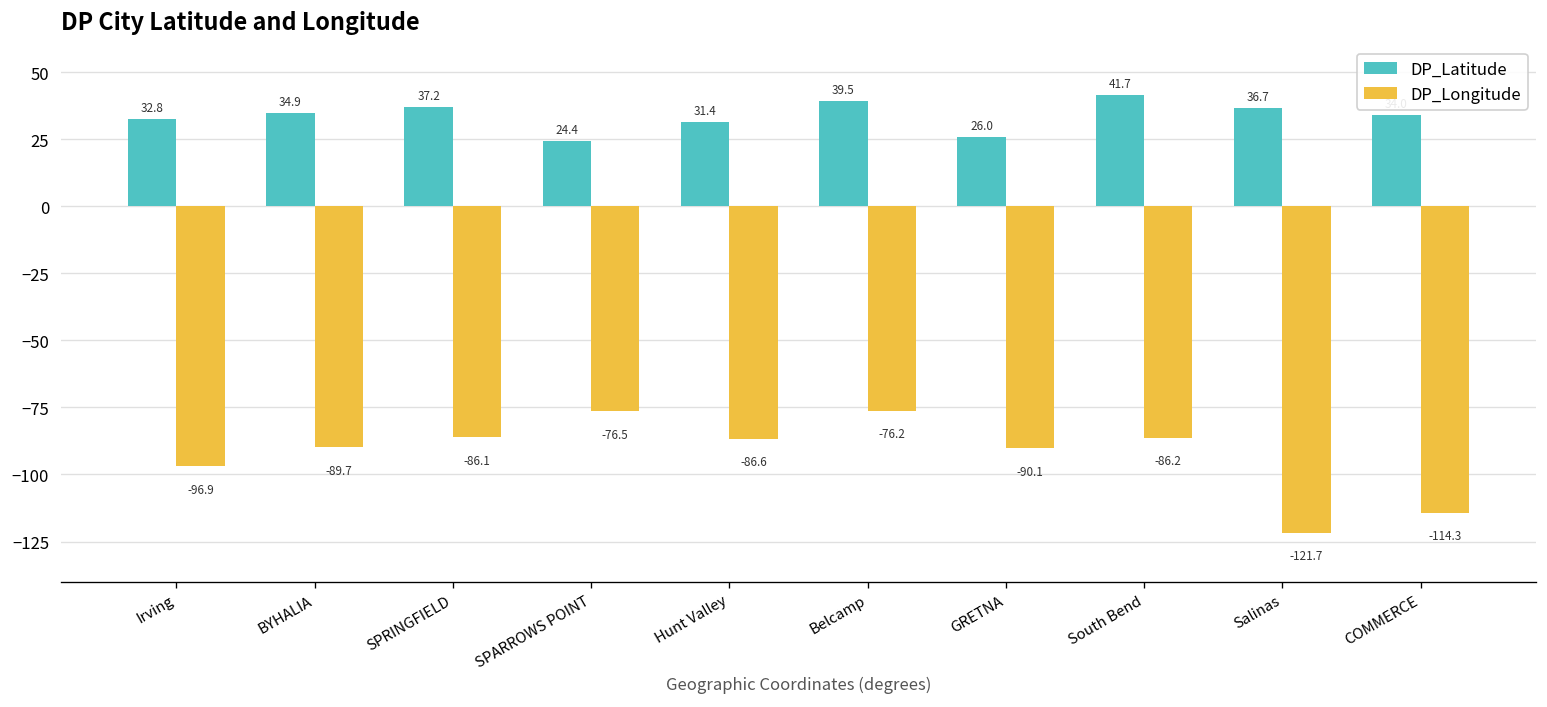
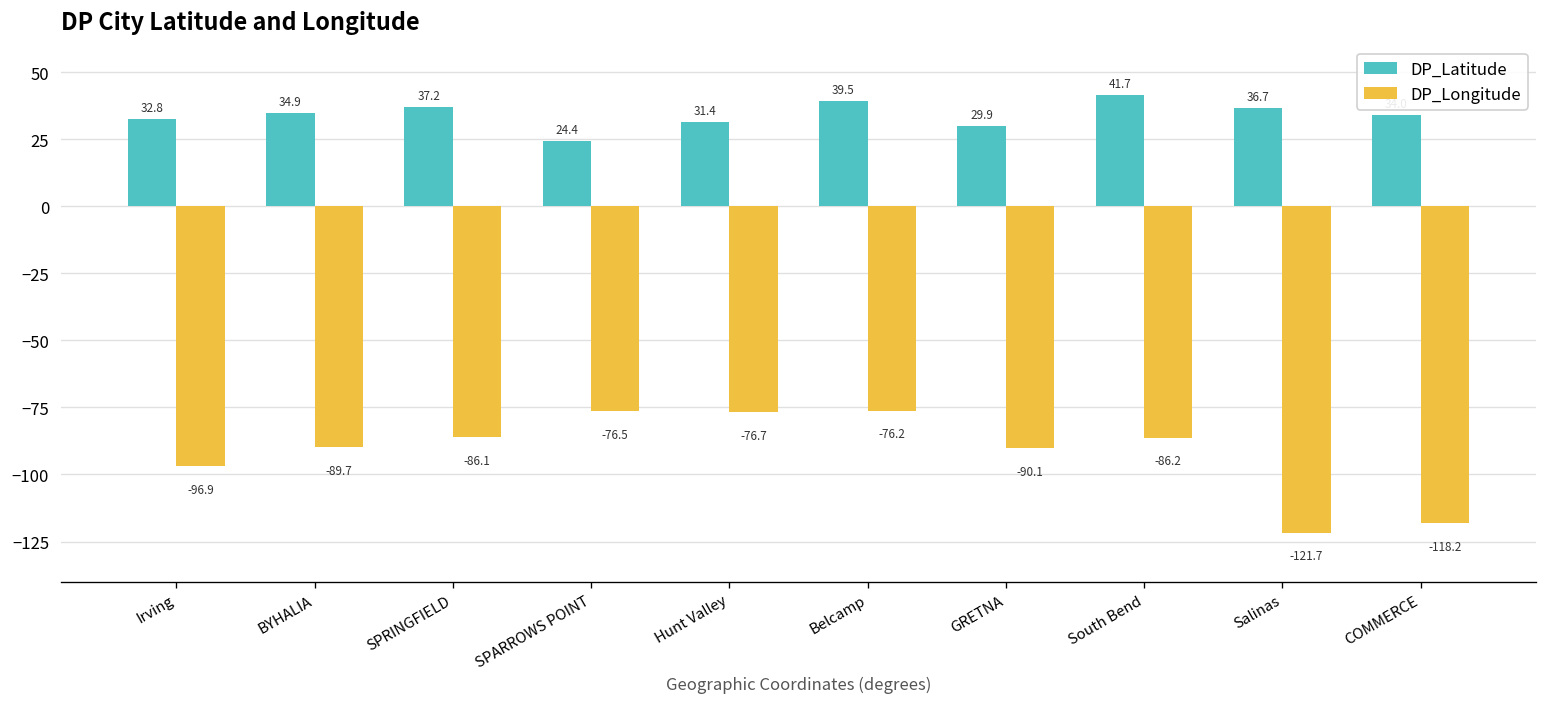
DP_Longitude, Hunt Valley: -86.6 -> -76.7
DP_Latitude, GRETNA: 26.0 -> 29.9
DP_Longitude, COMMERCE: -114.3 -> -118.2
